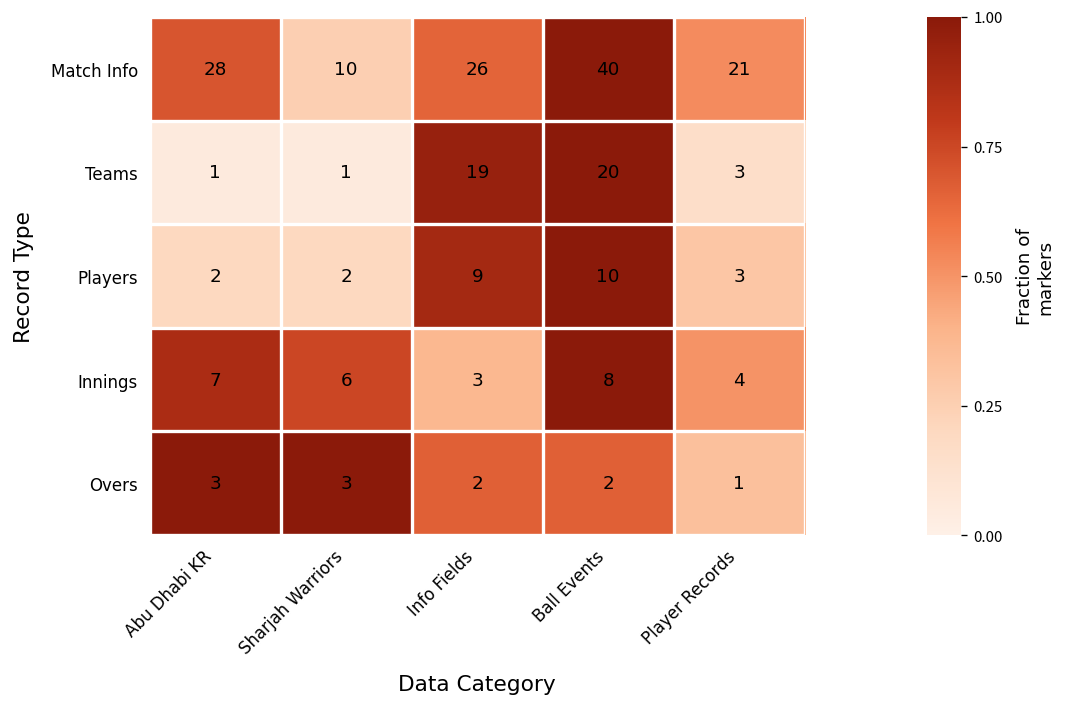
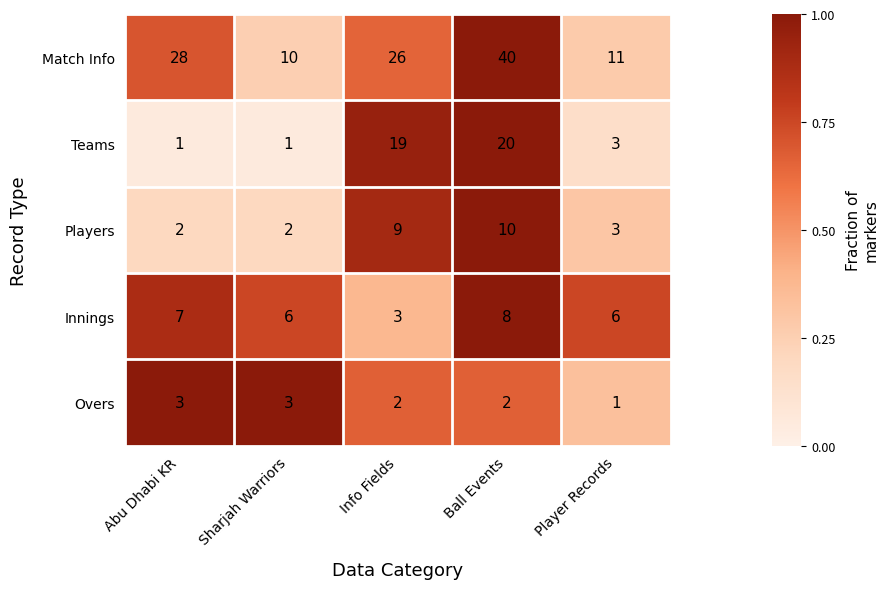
Match Info, Player Records: 21 -> 11
Innings, Player Records: 4 -> 6
